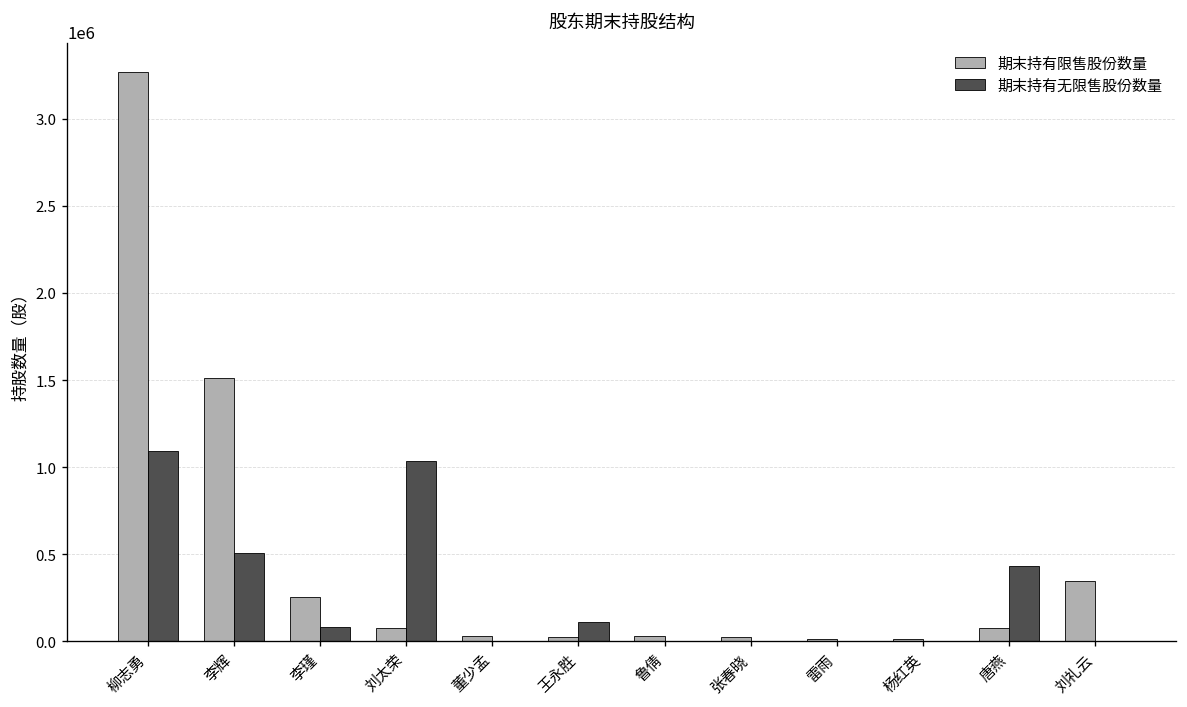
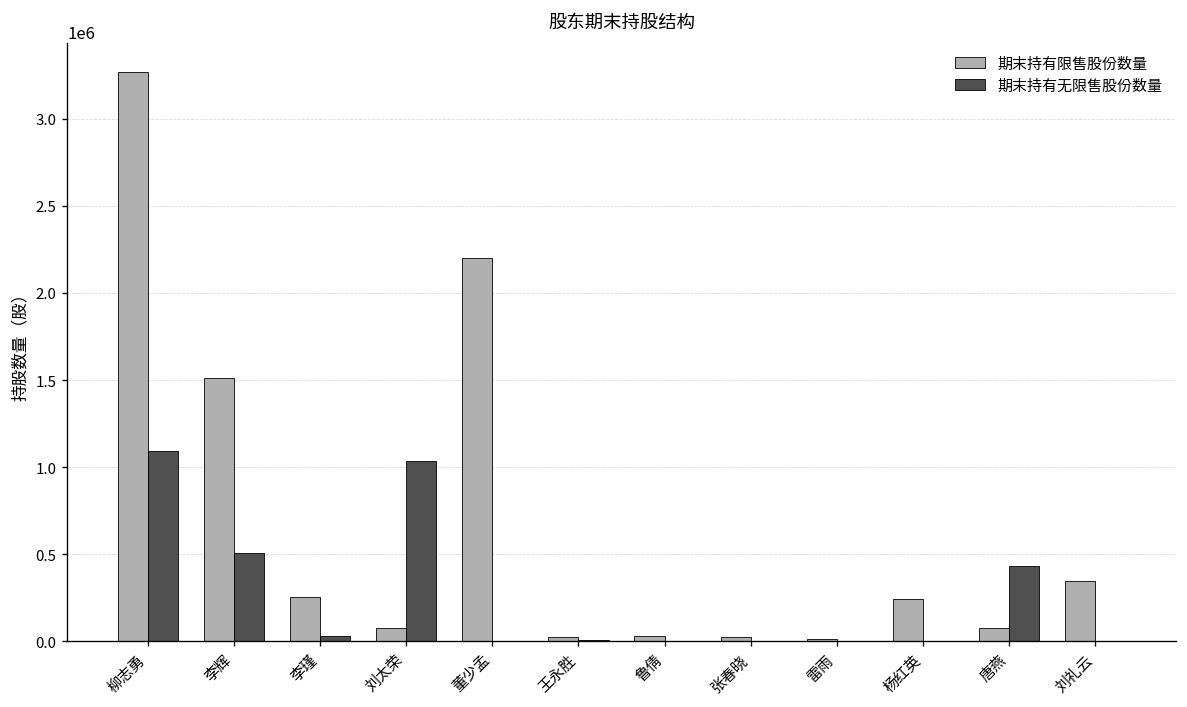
期末持有无限售股份数量, 李瑾: 80000 -> 30000
期末持有限售股份数量, 董少孟: 30000 -> 2200000
期末持有无限售股份数量, 王永胜: 110000 -> 10000
期末持有限售股份数量, 杨红英: 10000 -> 240000
